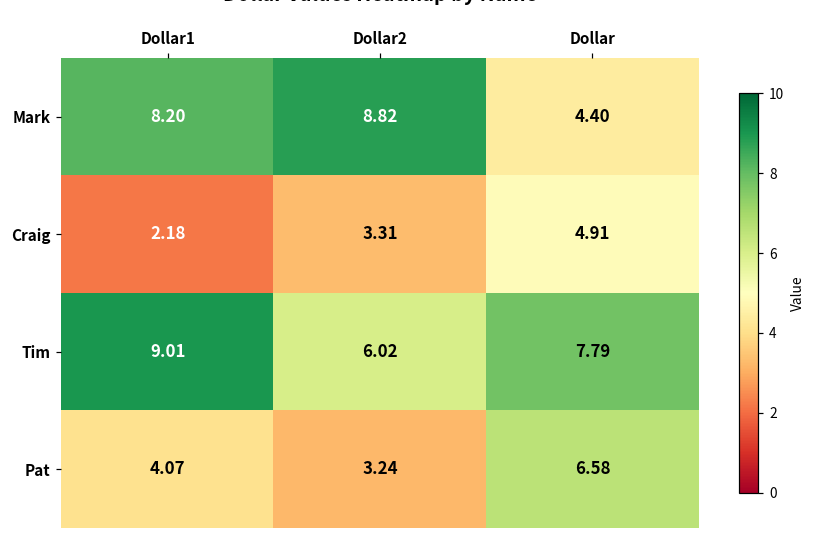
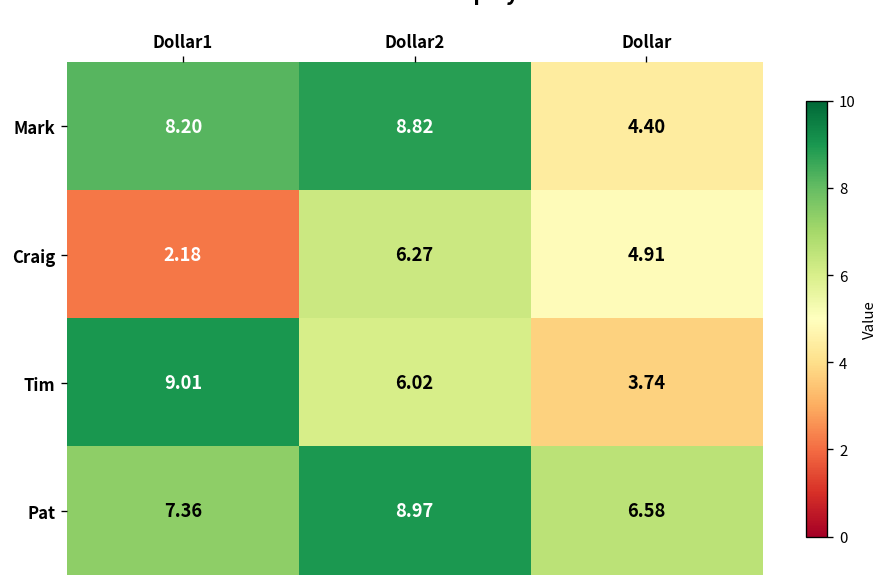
Craig, Dollar2: 3.31 -> 6.27
Tim, Dollar: 7.79 -> 3.74
Pat, Dollar1: 4.07 -> 7.36
Pat, Dollar2: 3.24 -> 8.97
